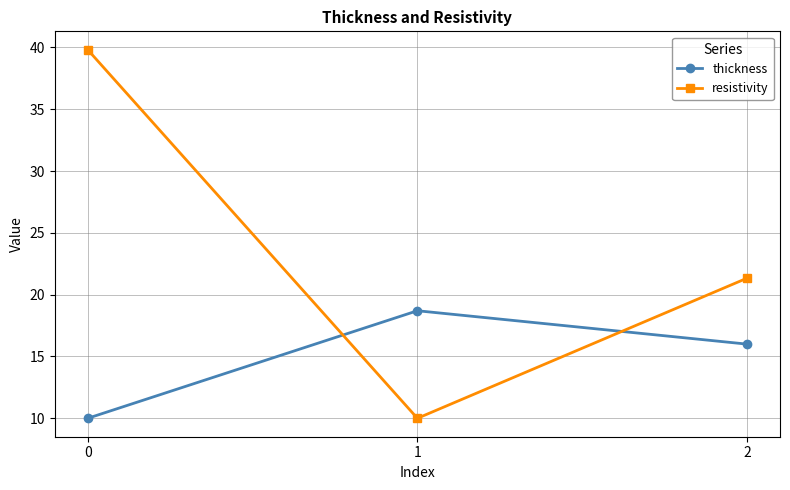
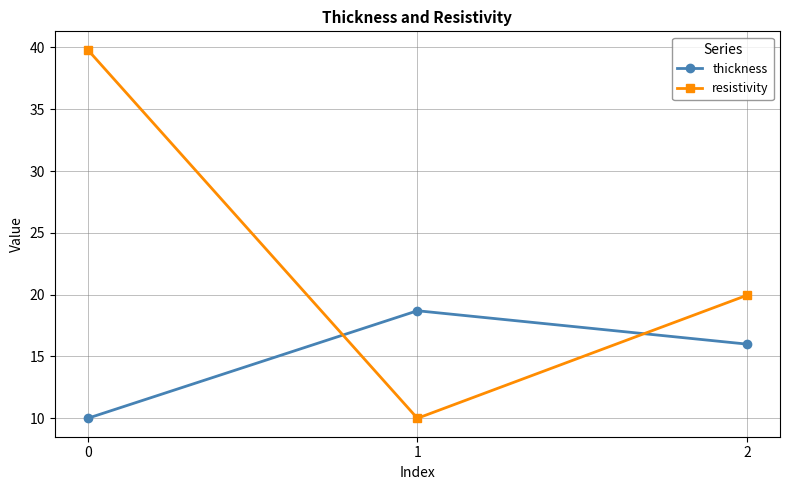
resistivity, 2: 21.3 -> 20.0
